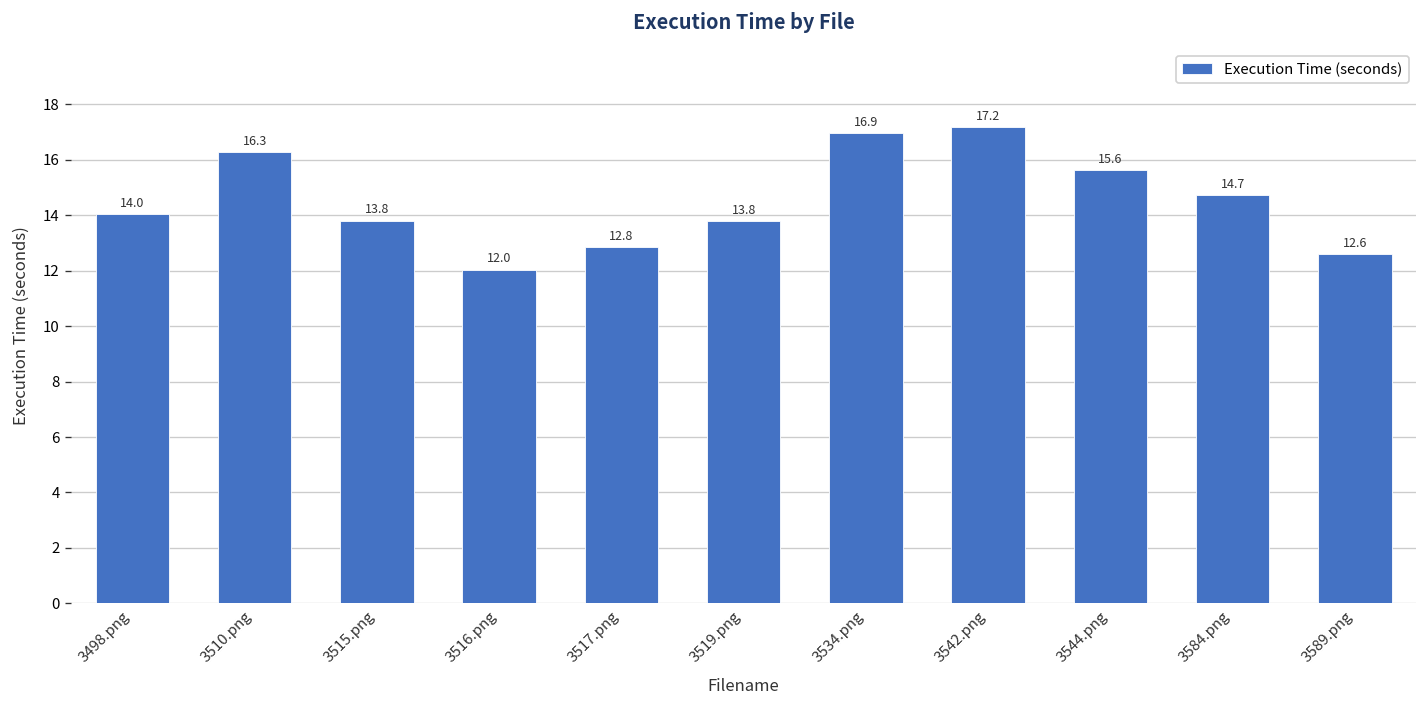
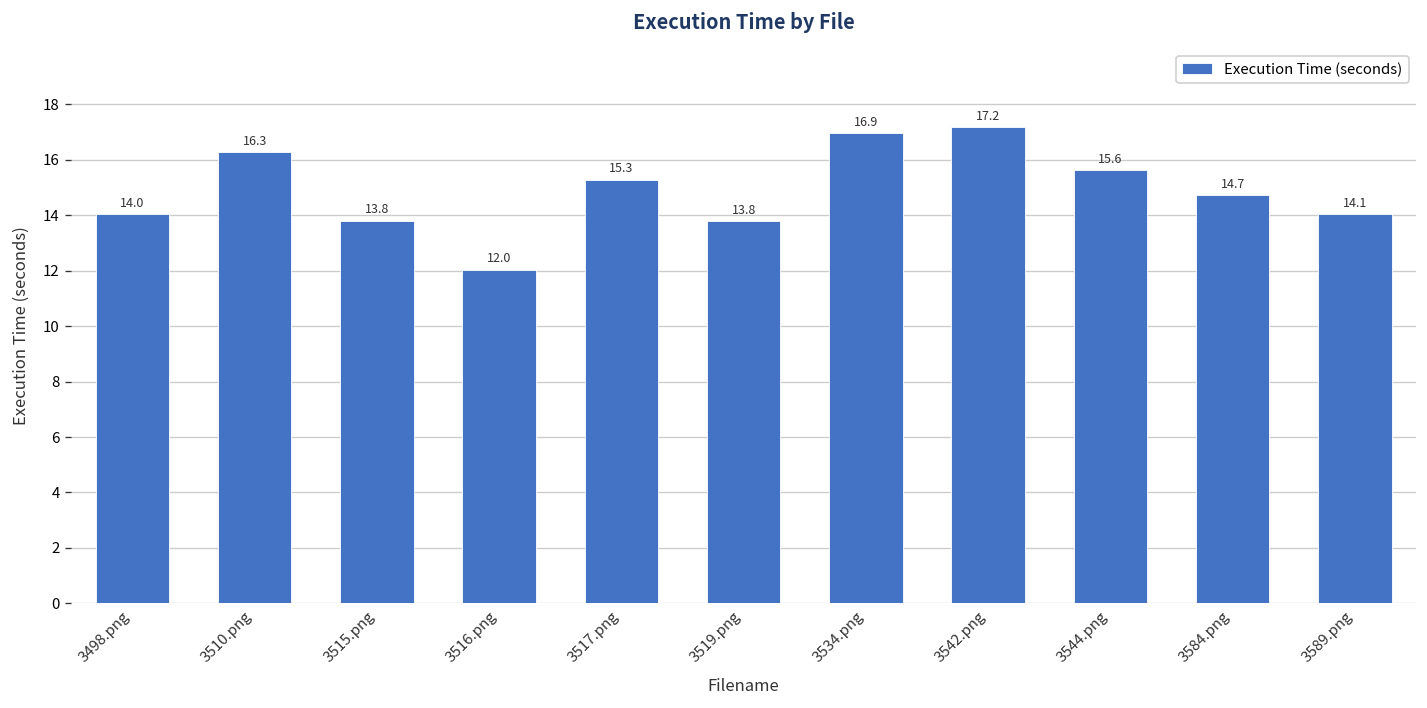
3517.png: 12.8 -> 15.3
3589.png: 12.6 -> 14.1
